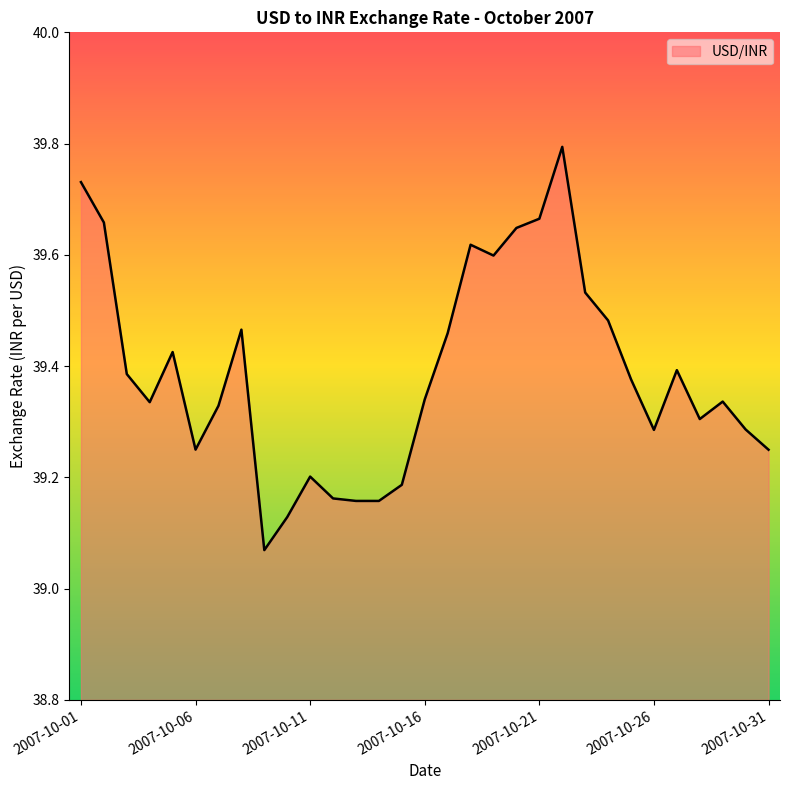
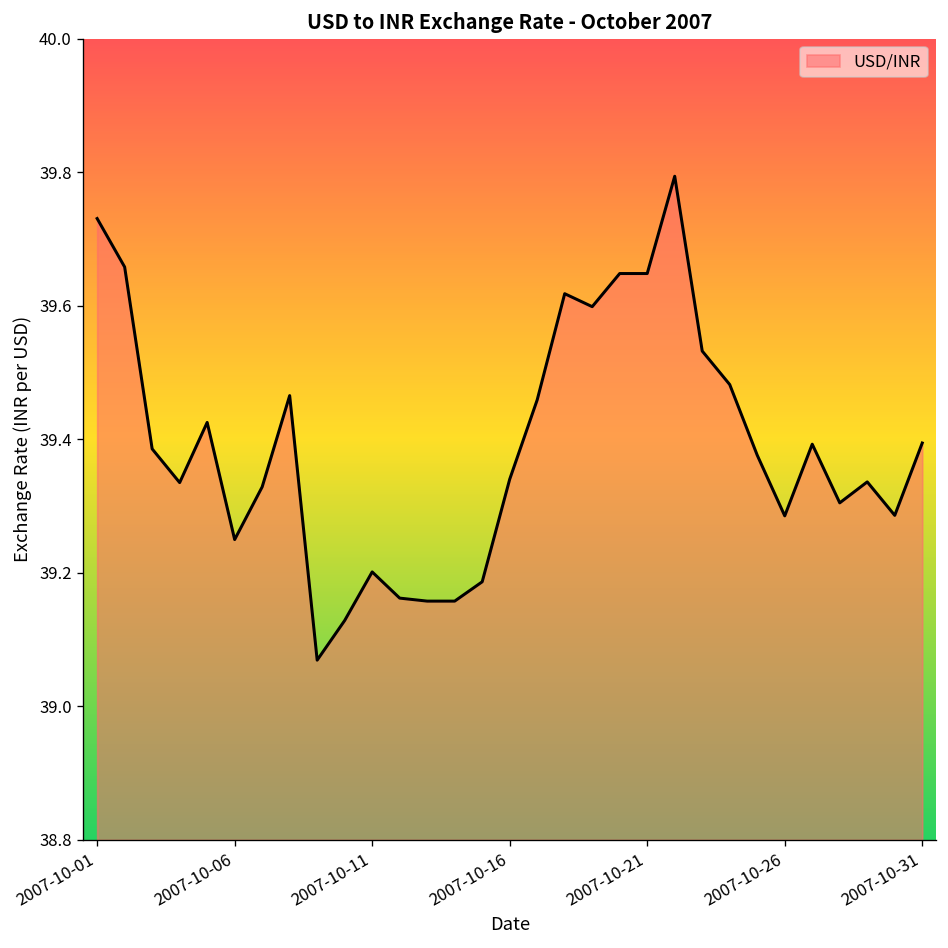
2007-10-21: 39.66 -> 39.65
2007-10-31: 39.25 -> 39.39
